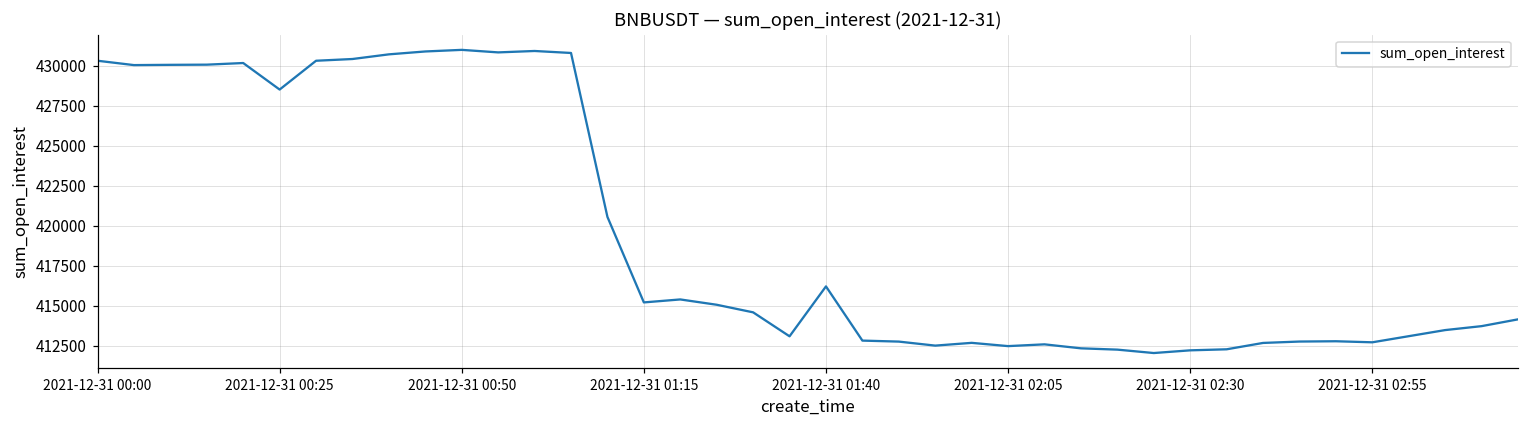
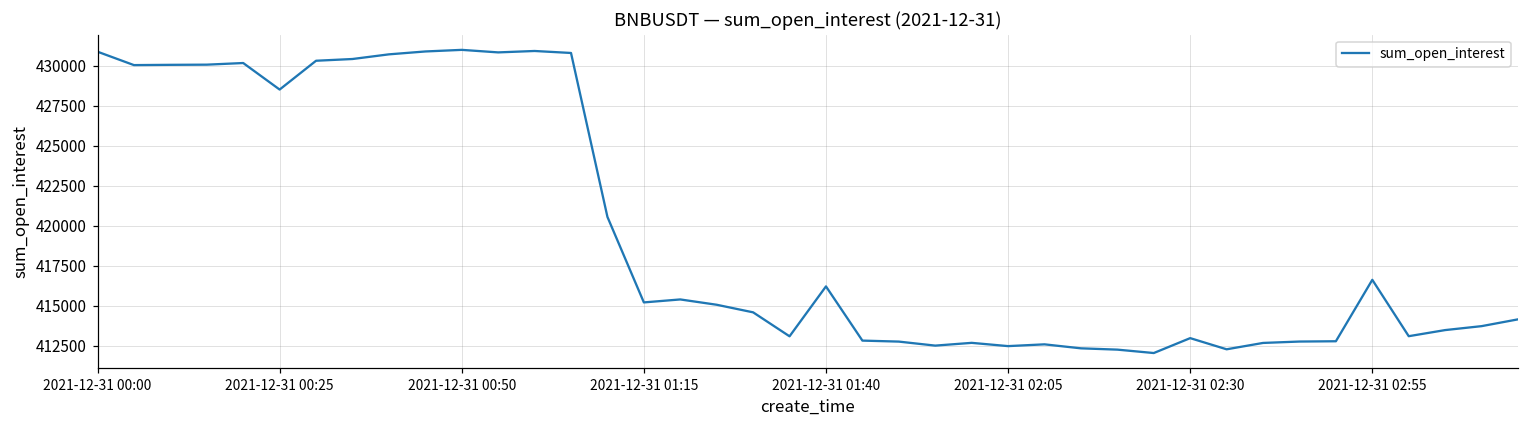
2021-12-31 00:00: 430300 -> 430900
2021-12-31 02:30: 412200 -> 413000
2021-12-31 02:55: 412700 -> 416600
